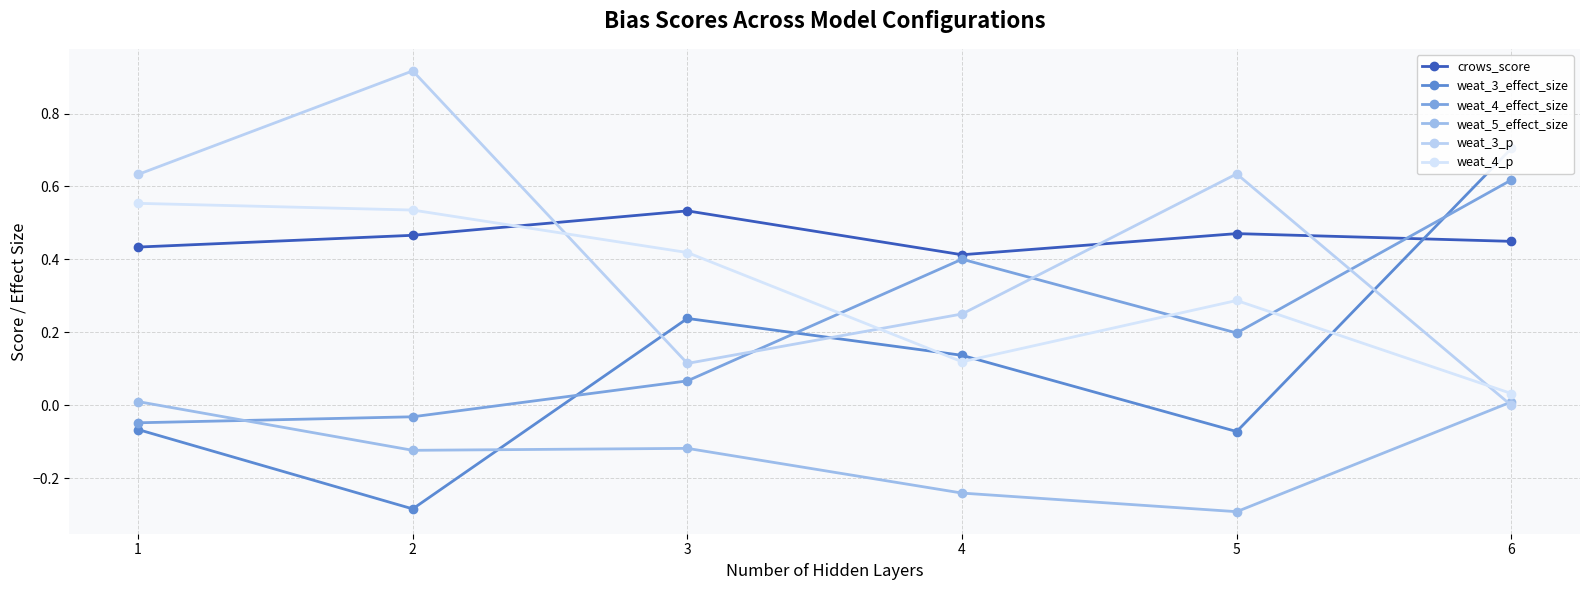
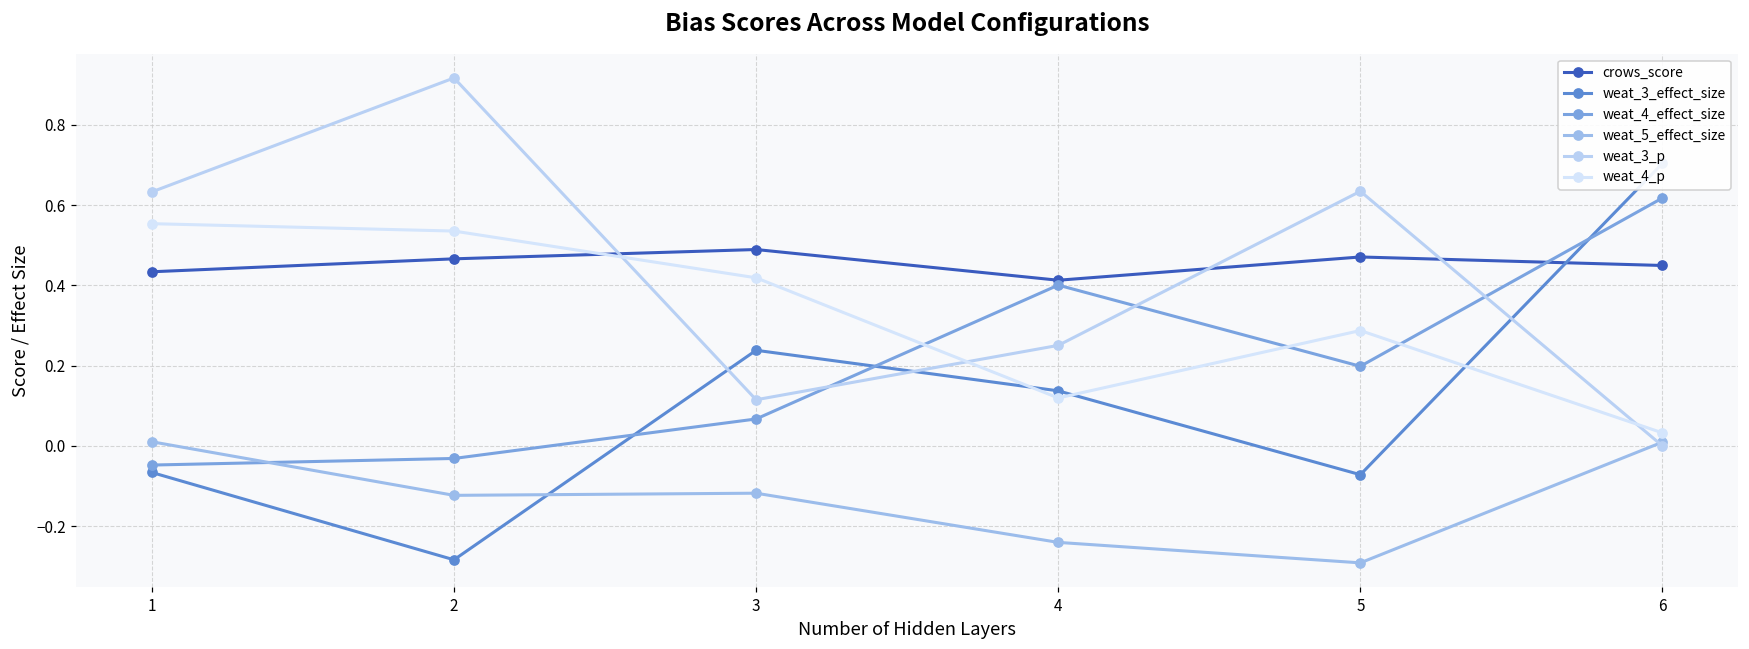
crows_score, 3: 0.53 -> 0.49
